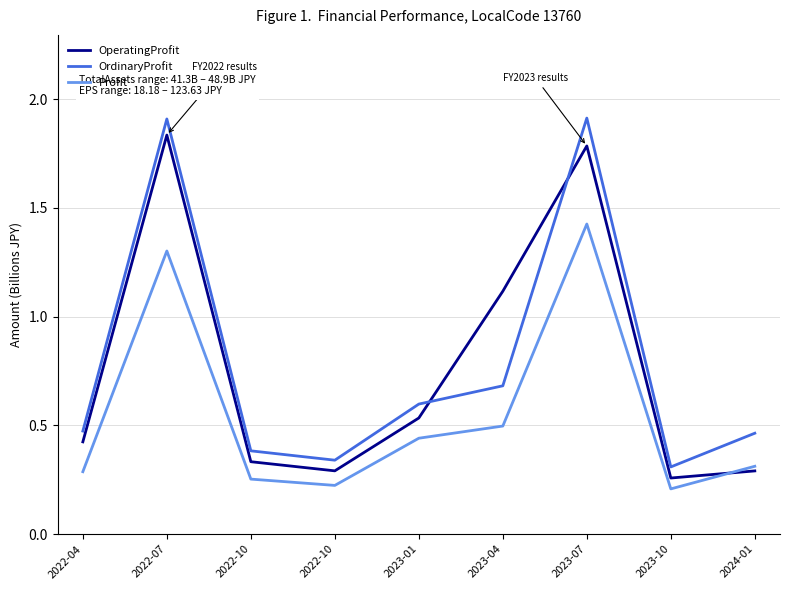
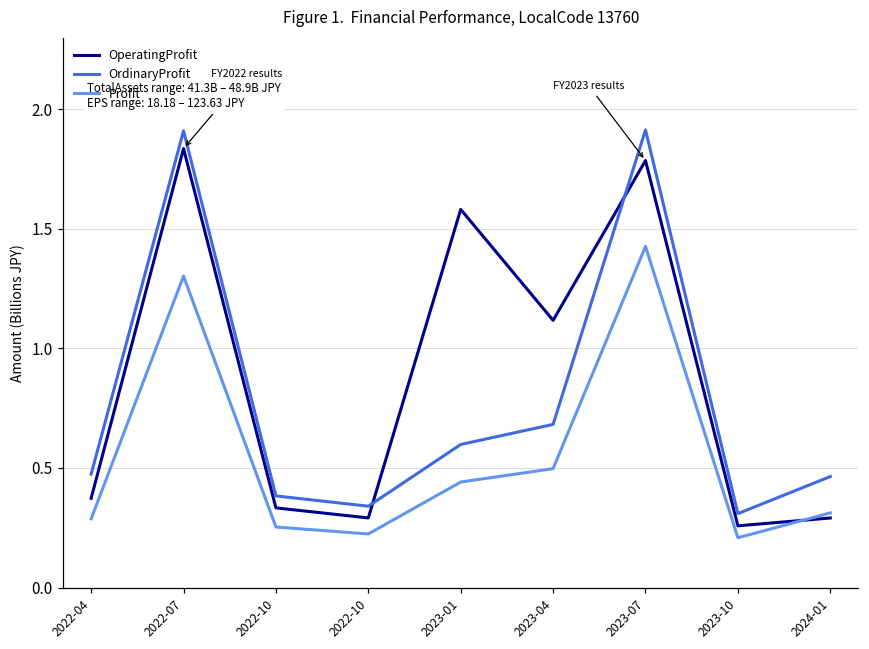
OperatingProfit, 2022-04: 0.42 -> 0.37
OperatingProfit, 2023-01: 0.53 -> 1.58
